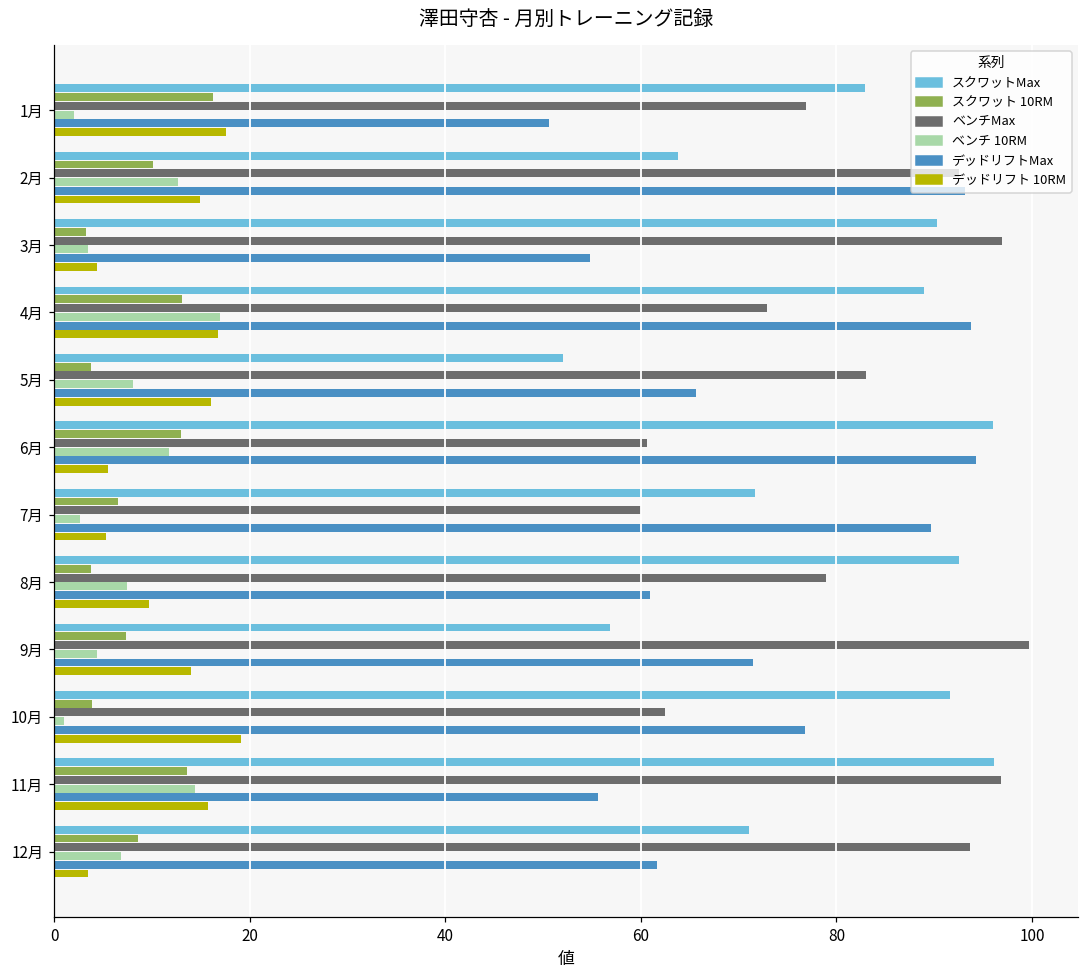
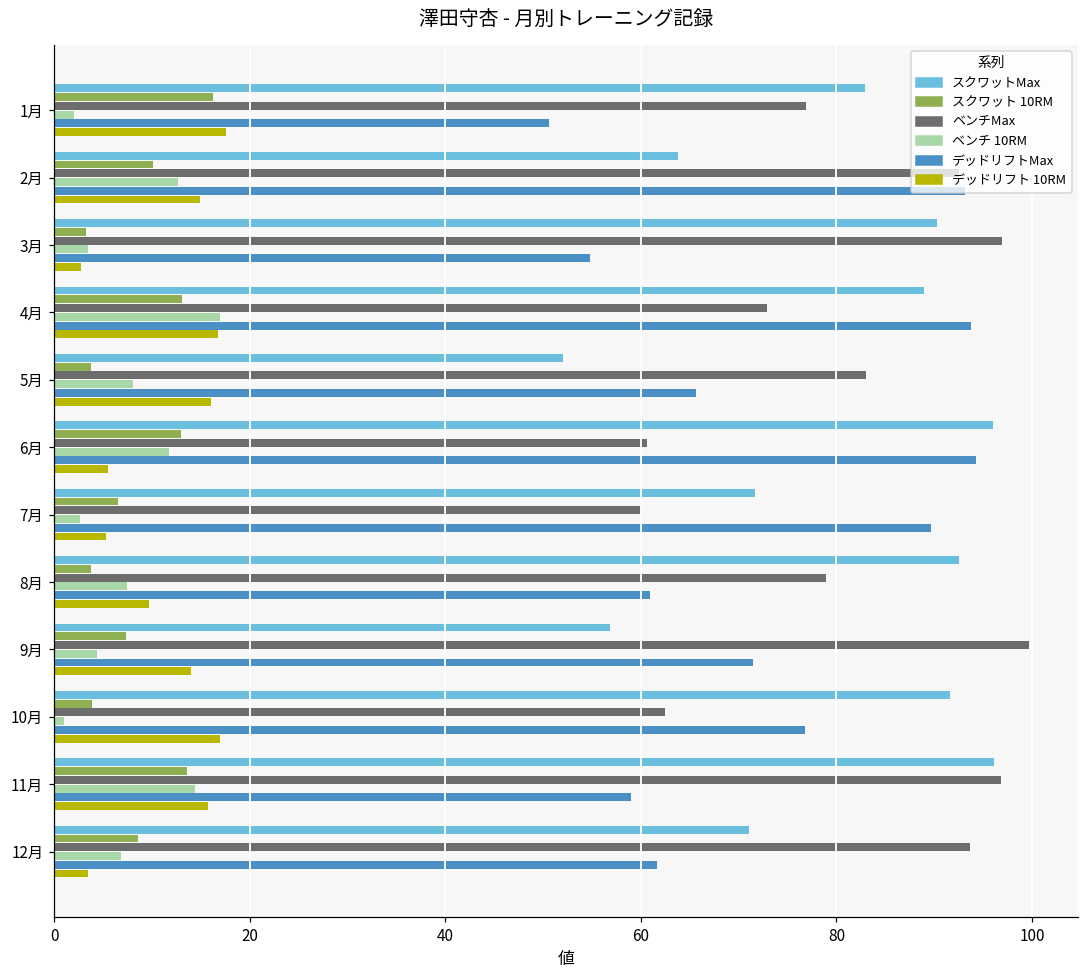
デッドリフト 10RM, 3月: 4 -> 3
デッドリフト 10RM, 10月: 19 -> 17
デッドリフトMax, 11月: 56 -> 59
